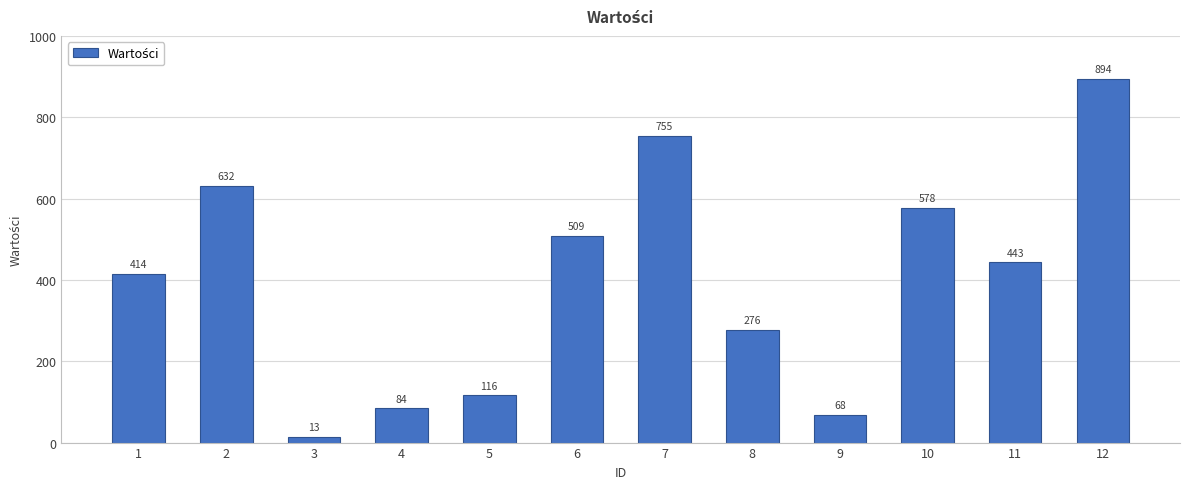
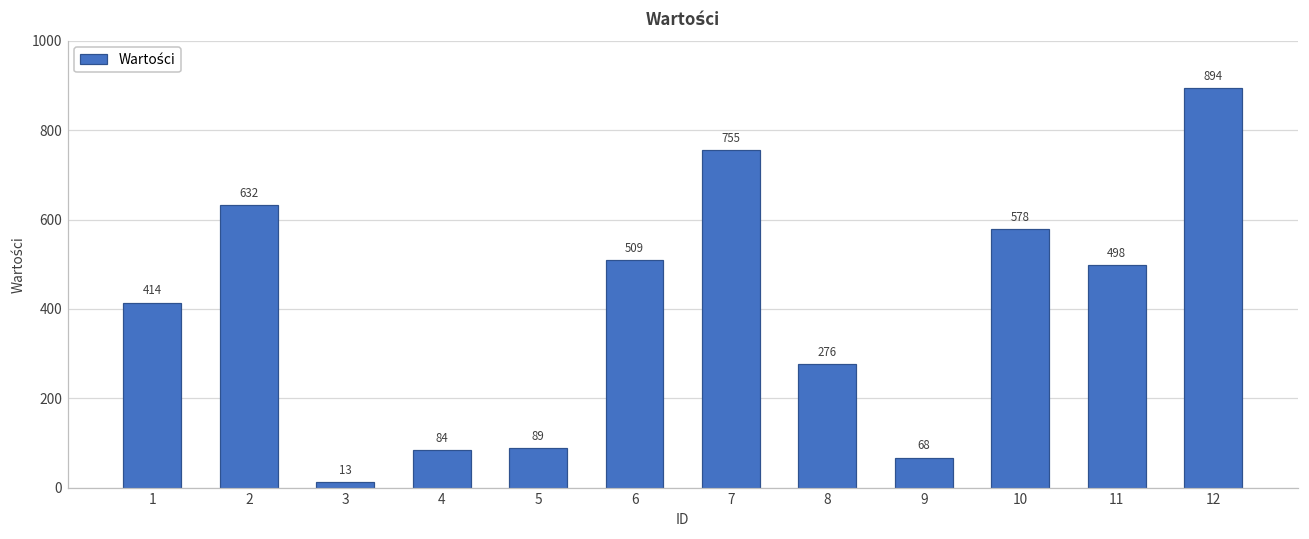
5: 116 -> 89
11: 443 -> 498
